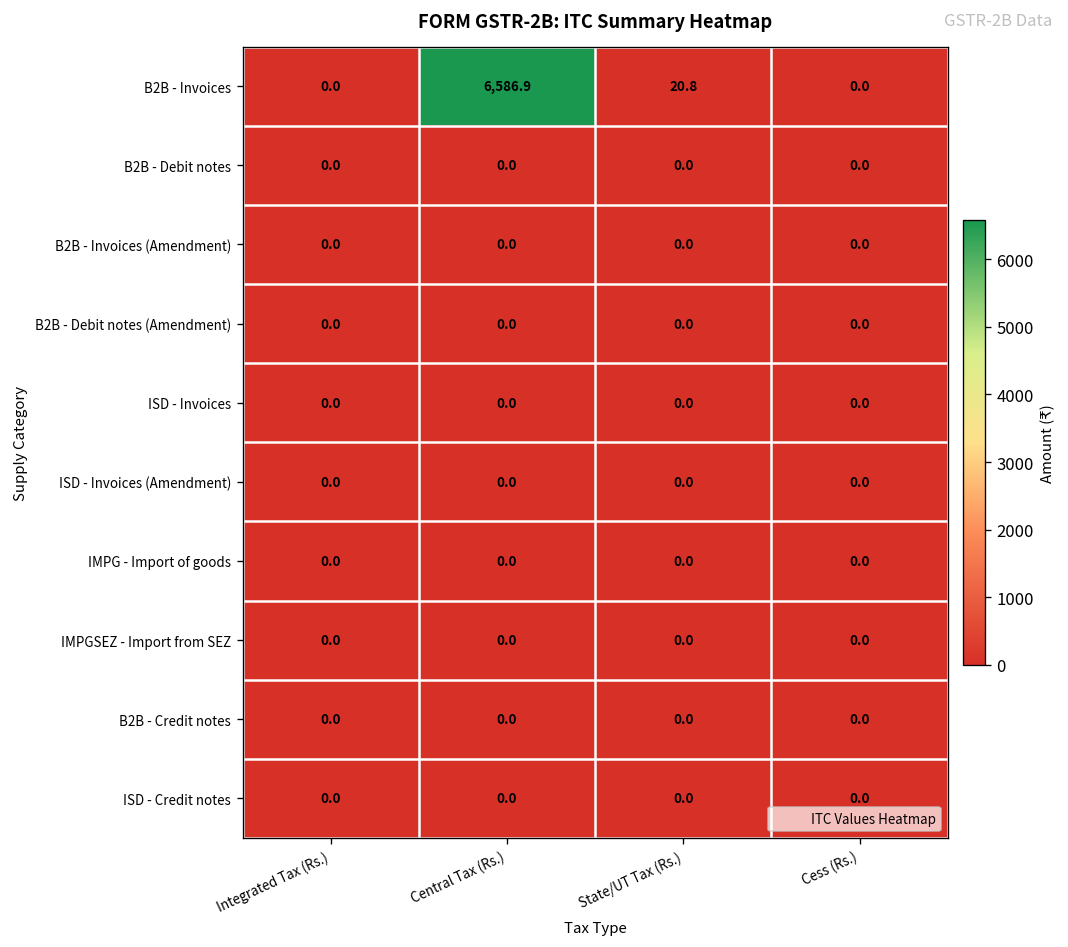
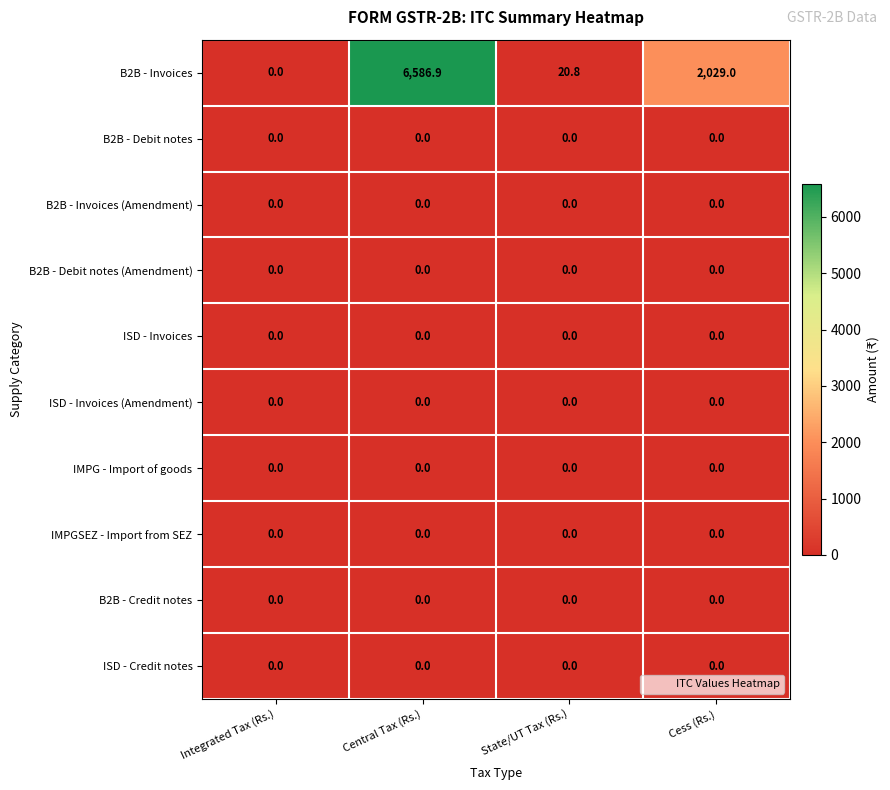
B2B - Invoices, Cess (Rs.): 0.0 -> 2,029.0
